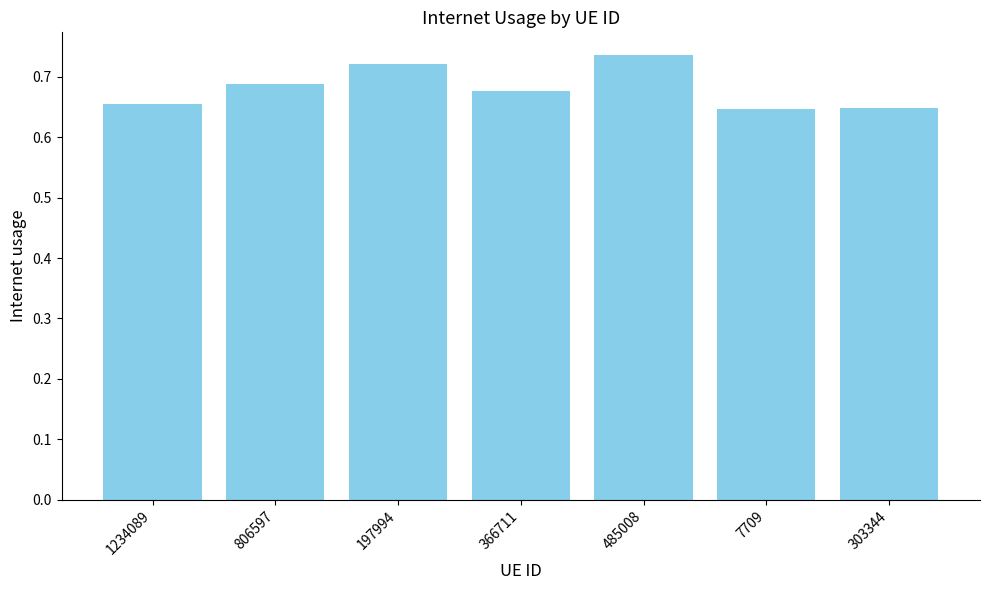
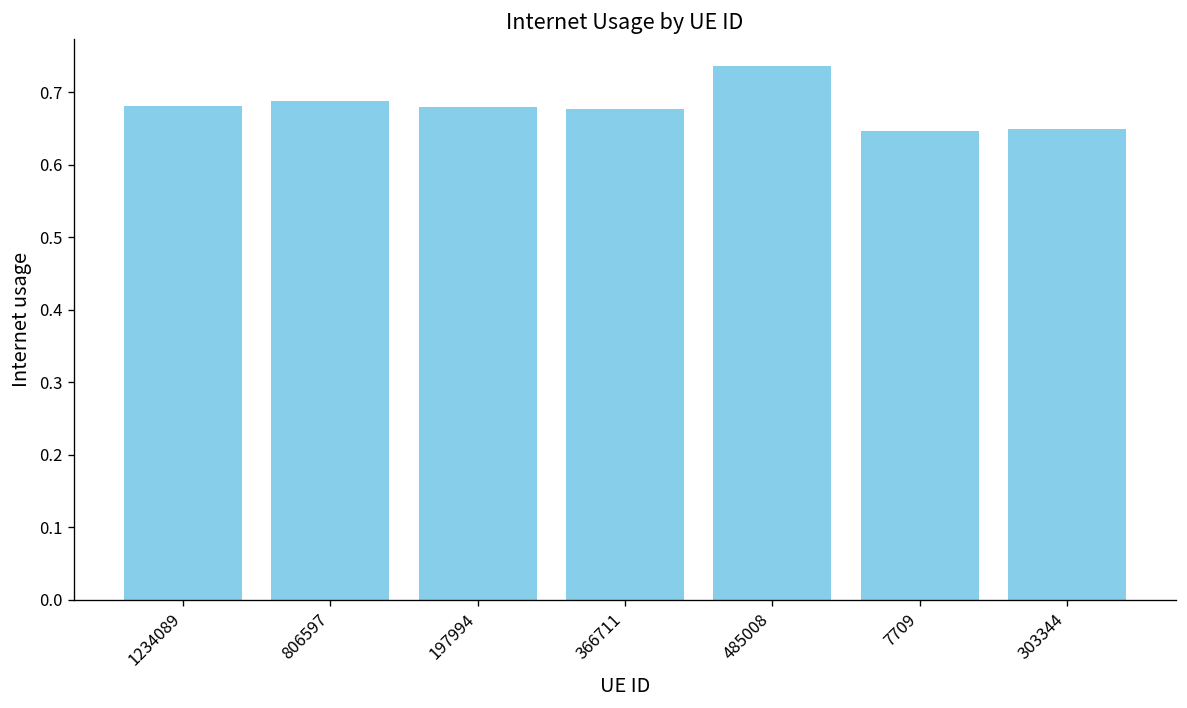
1234089: 0.66 -> 0.68
197994: 0.72 -> 0.68
